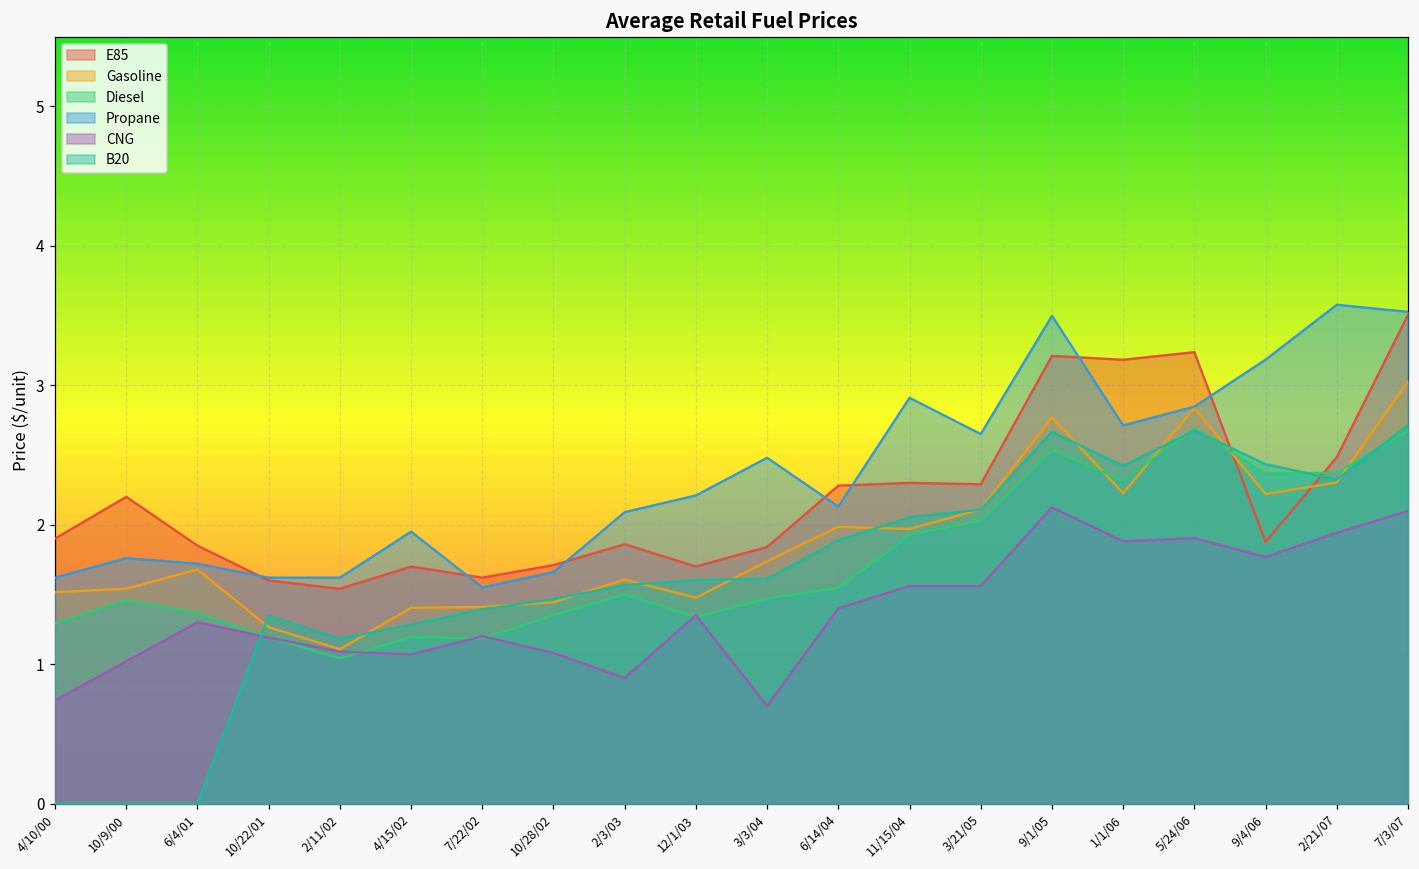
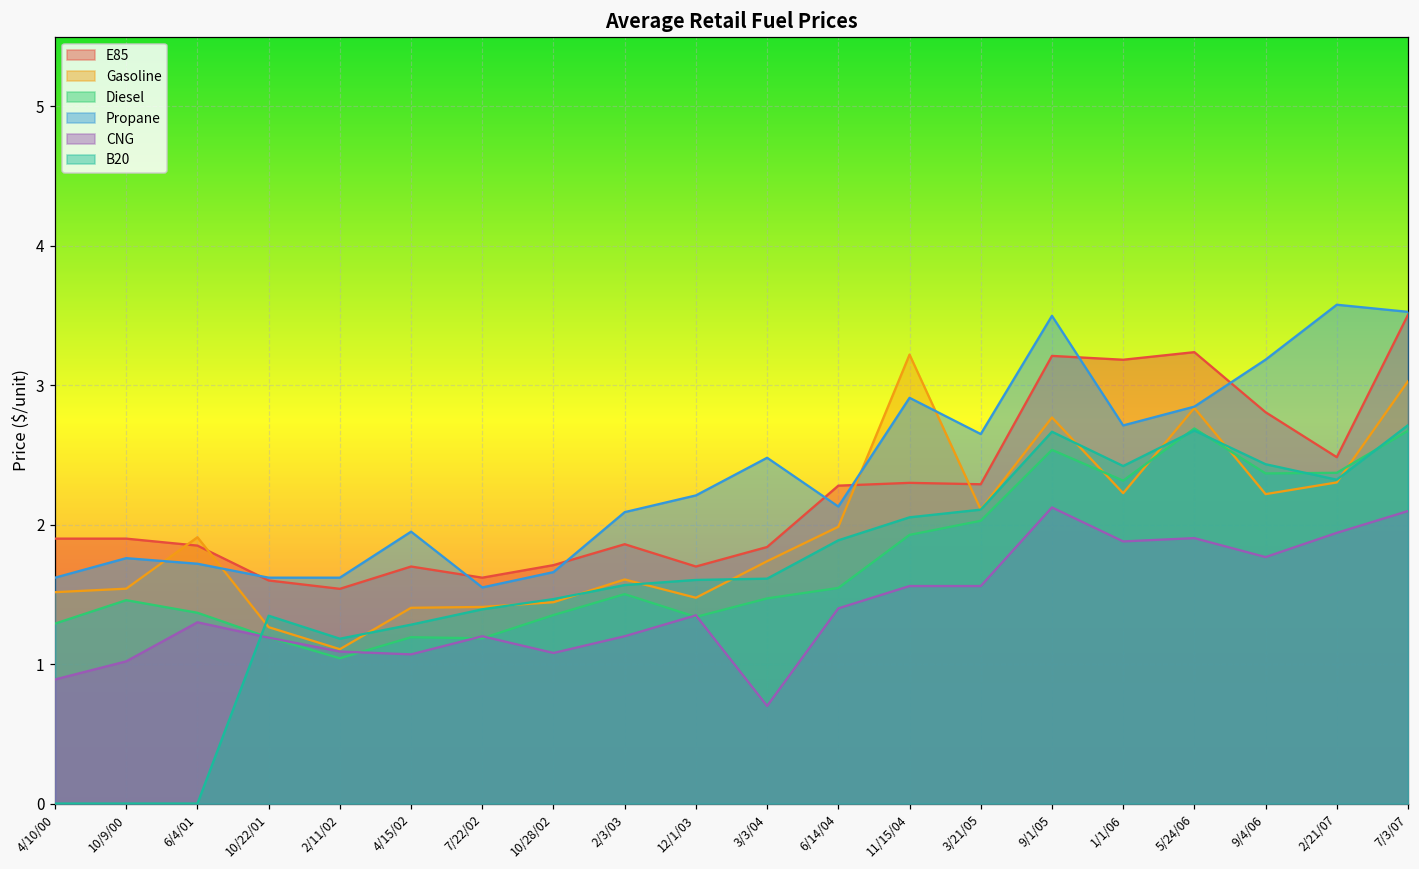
CNG, 4/10/00: 0.74 -> 0.89
E85, 10/9/00: 2.2 -> 1.9
Gasoline, 6/4/01: 1.68 -> 1.91
CNG, 2/3/03: 0.9 -> 1.2
Gasoline, 11/15/04: 1.97 -> 3.22
E85, 9/4/06: 1.88 -> 2.81
